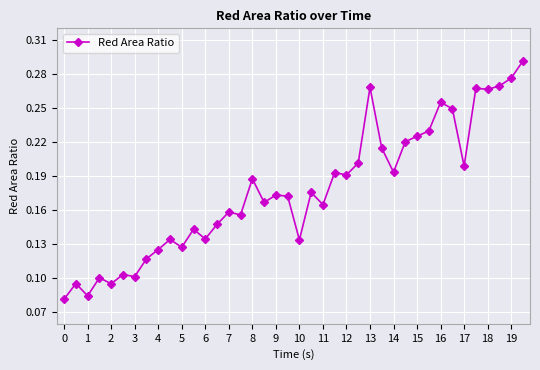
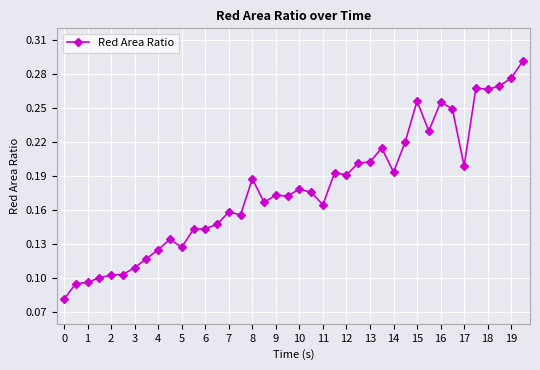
1: 0.085 -> 0.096
2: 0.095 -> 0.103
3: 0.102 -> 0.109
6: 0.135 -> 0.144
10: 0.134 -> 0.179
13: 0.268 -> 0.202
15: 0.225 -> 0.256
